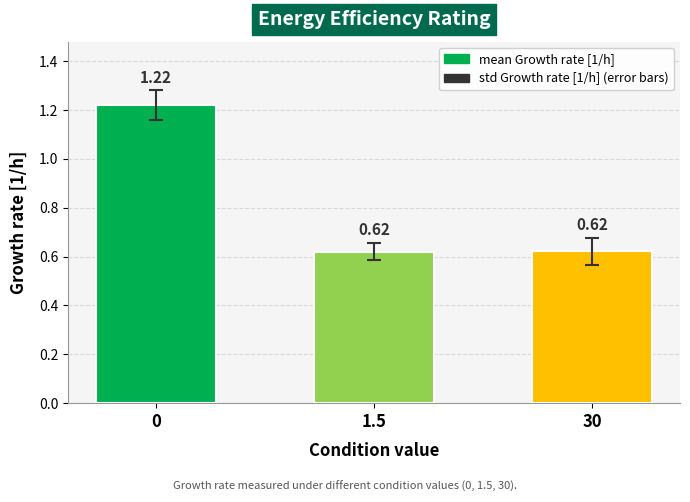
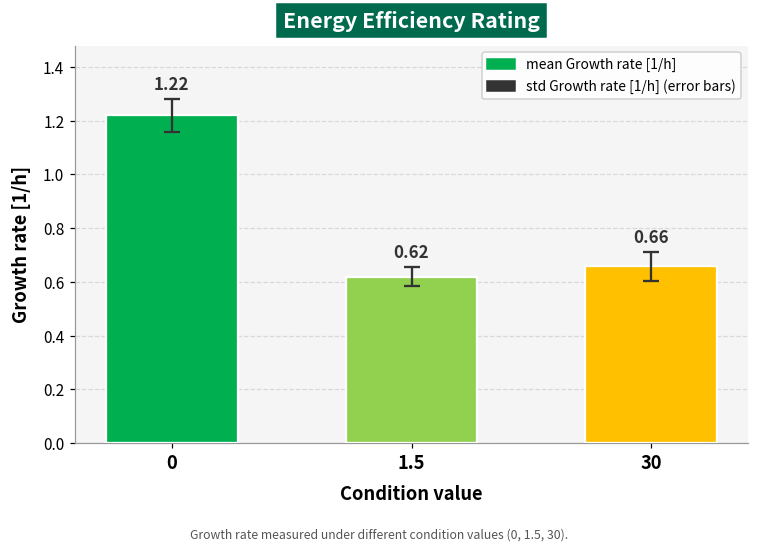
mean Growth rate [1/h], 30: 0.62 -> 0.66
